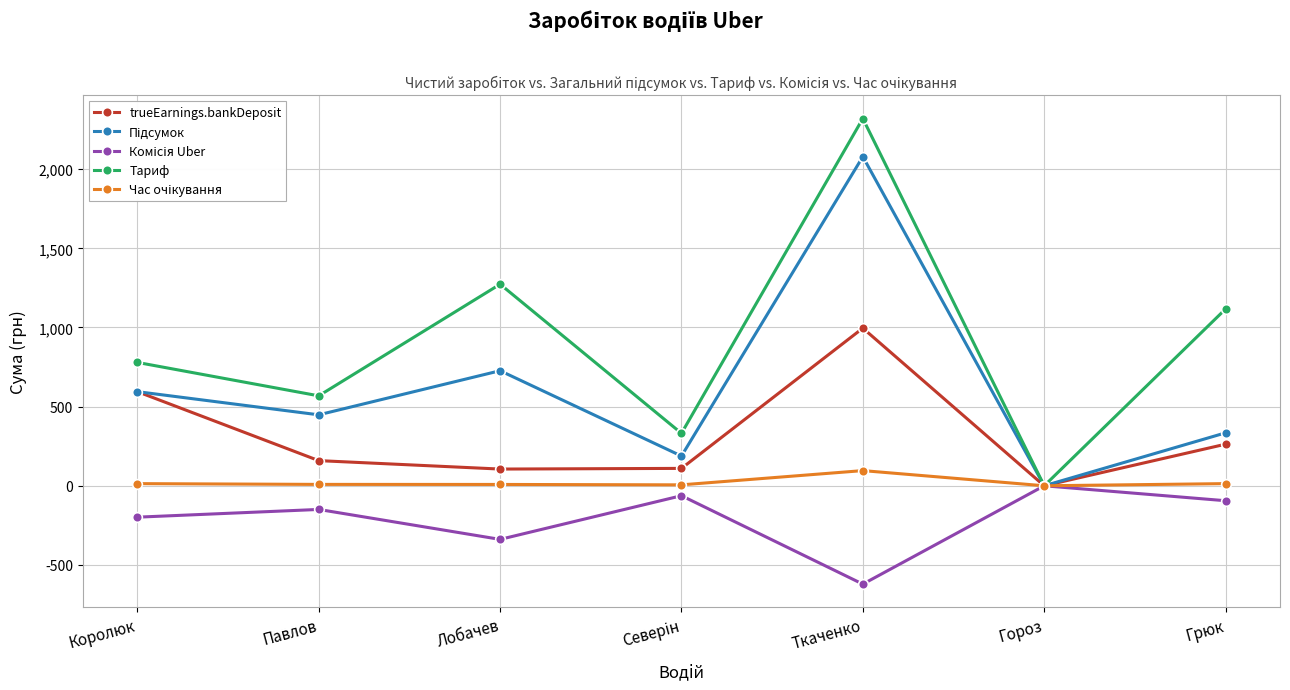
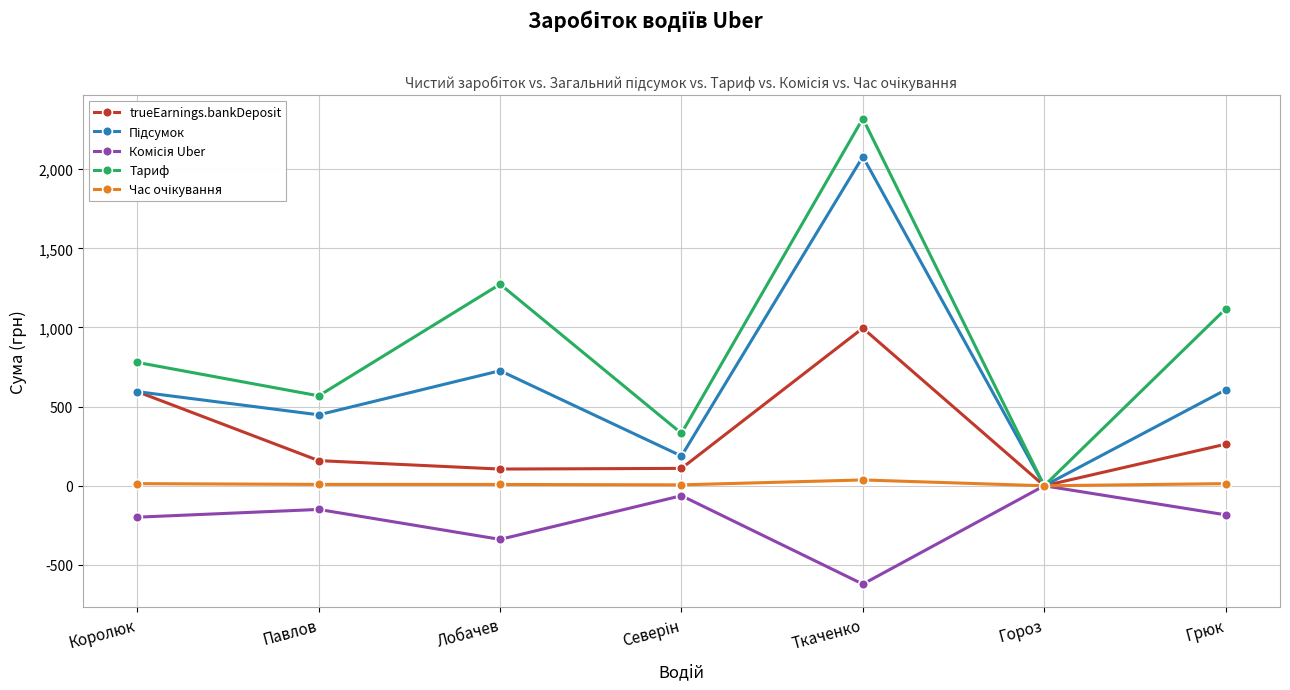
Час очікування, Ткаченко: 100 -> 40
Підсумок, Грюк: 330 -> 610
Комісія Uber, Грюк: -90 -> -180
